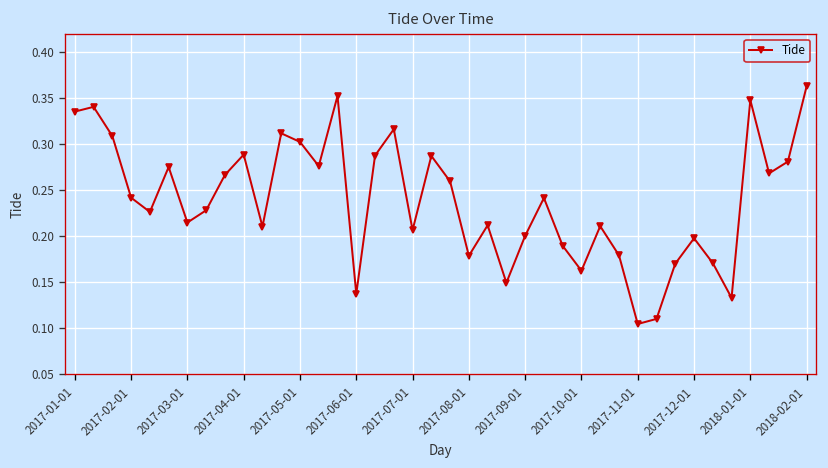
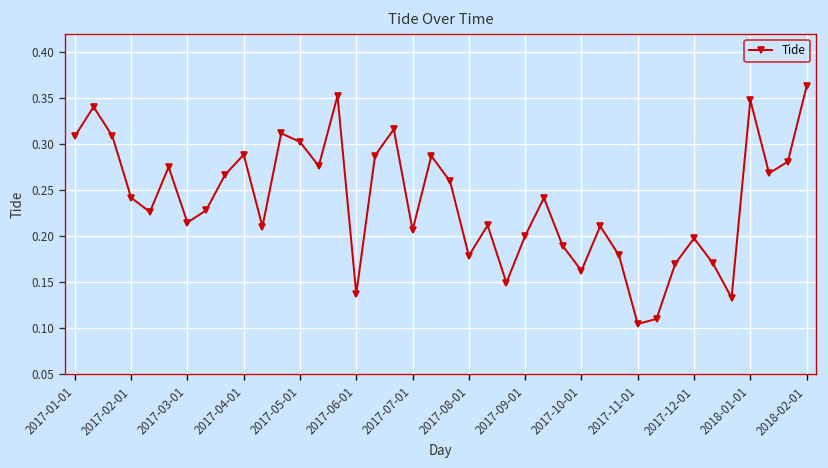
2017-01-01: 0.34 -> 0.31
